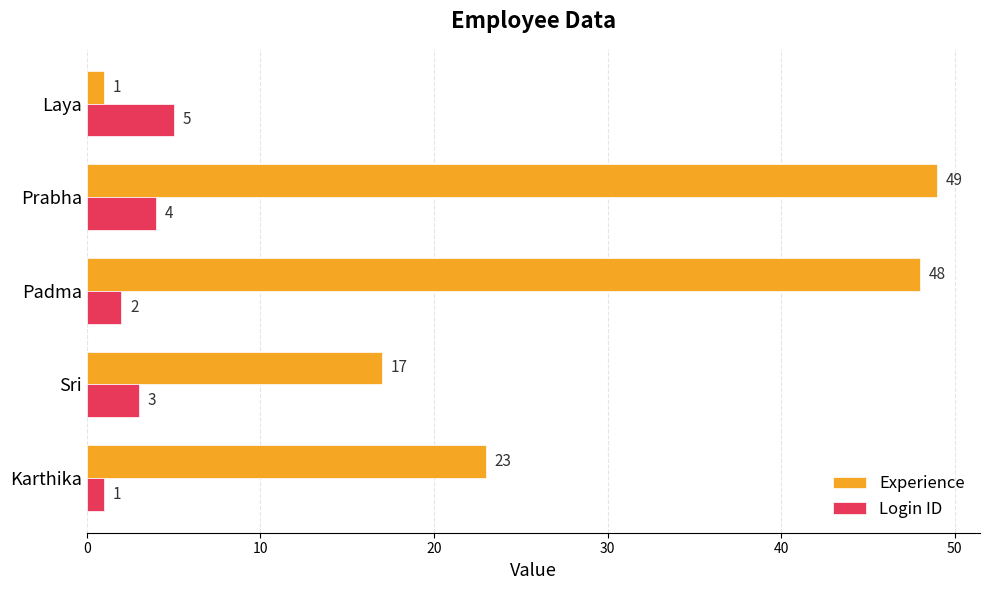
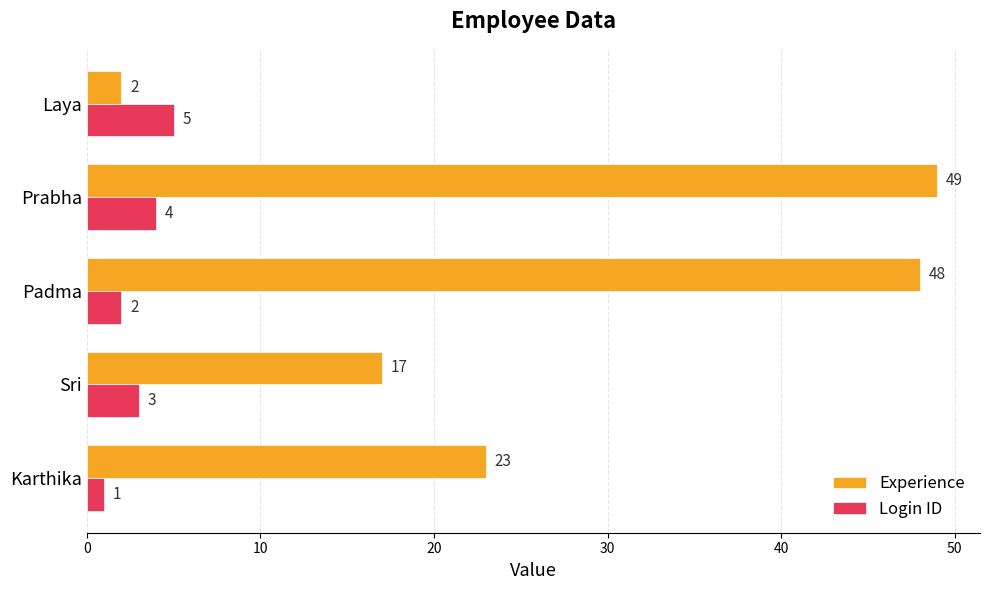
Experience, Laya: 1 -> 2
